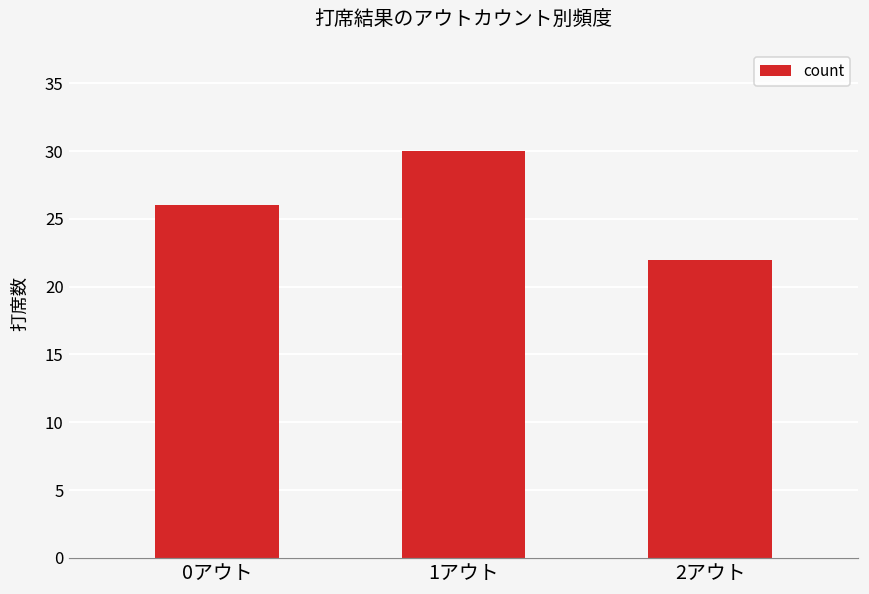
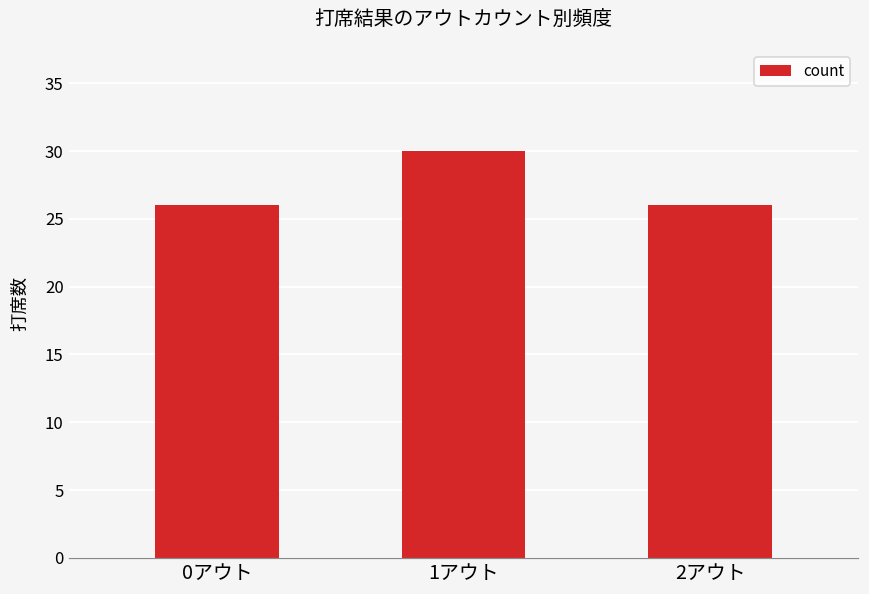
2アウト: 22 -> 26
